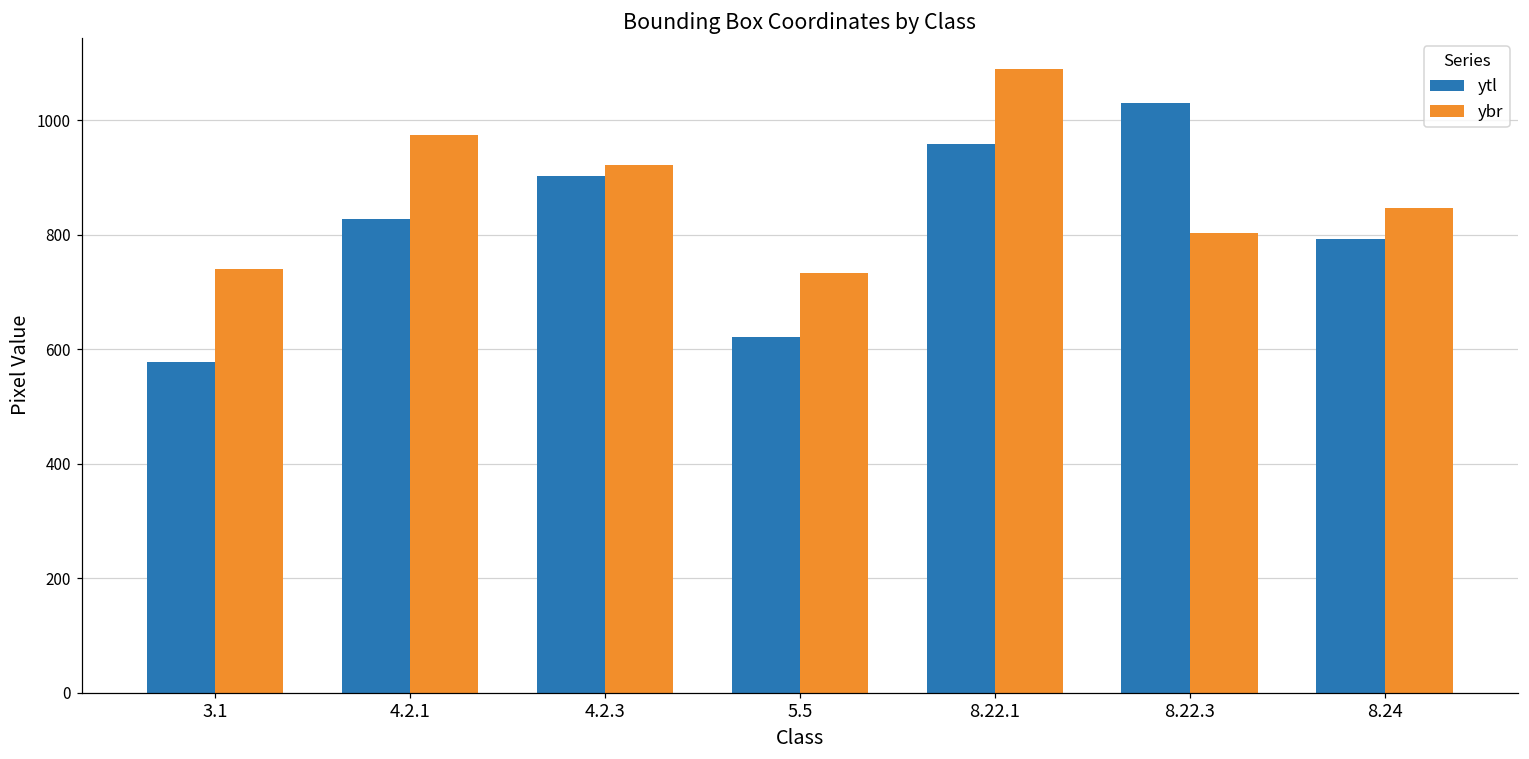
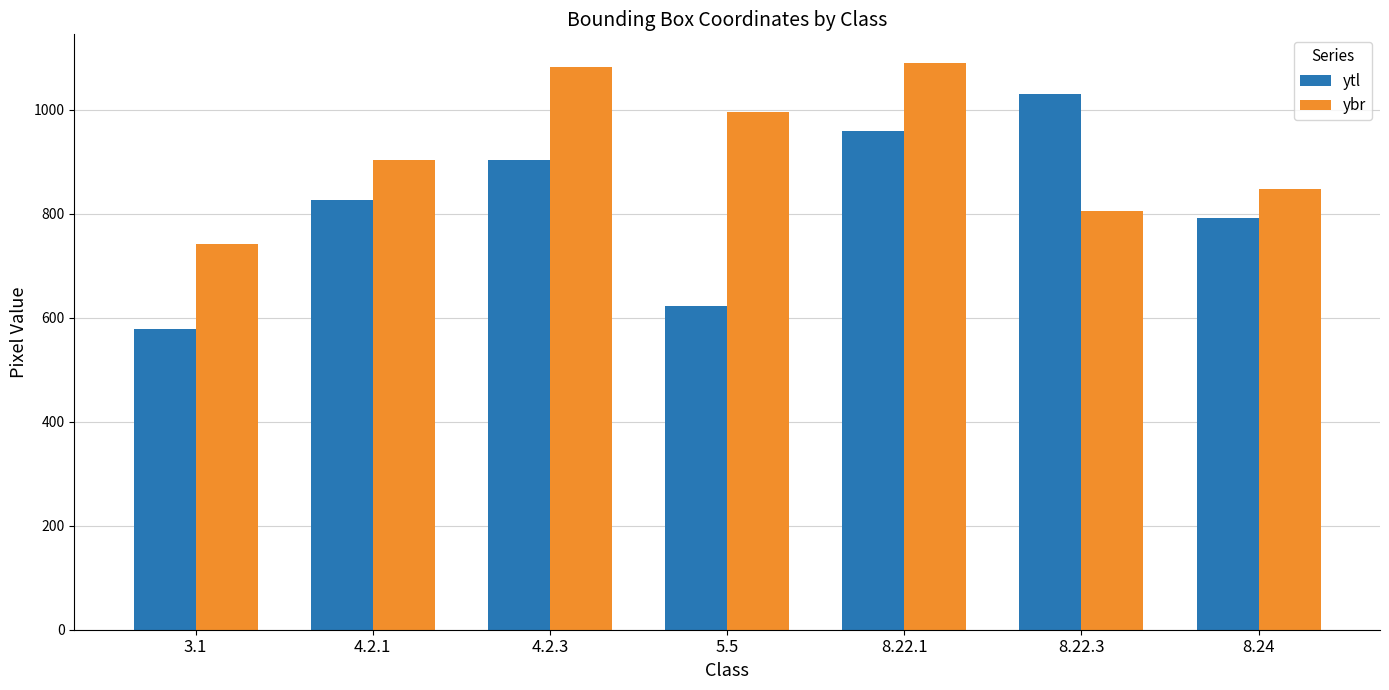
ybr, 4.2.1: 970 -> 900
ybr, 4.2.3: 920 -> 1080
ybr, 5.5: 730 -> 1000
